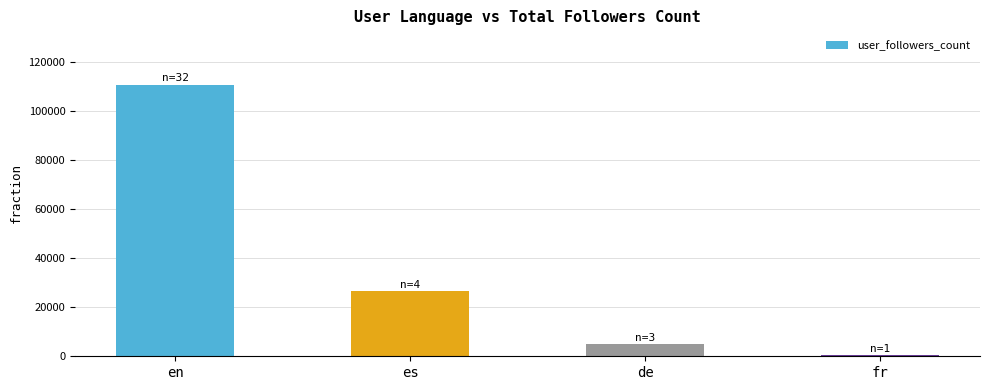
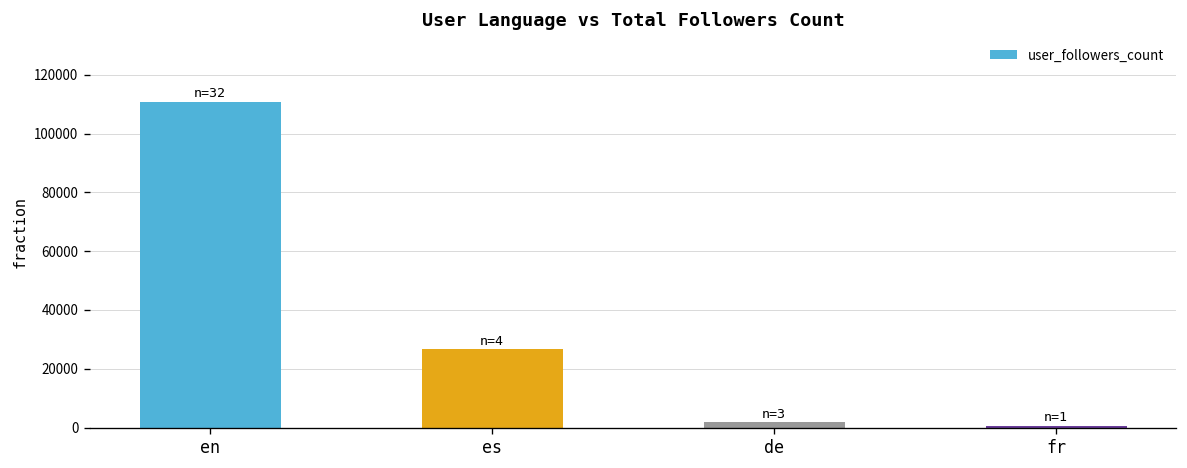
de: 5000 -> 2000
